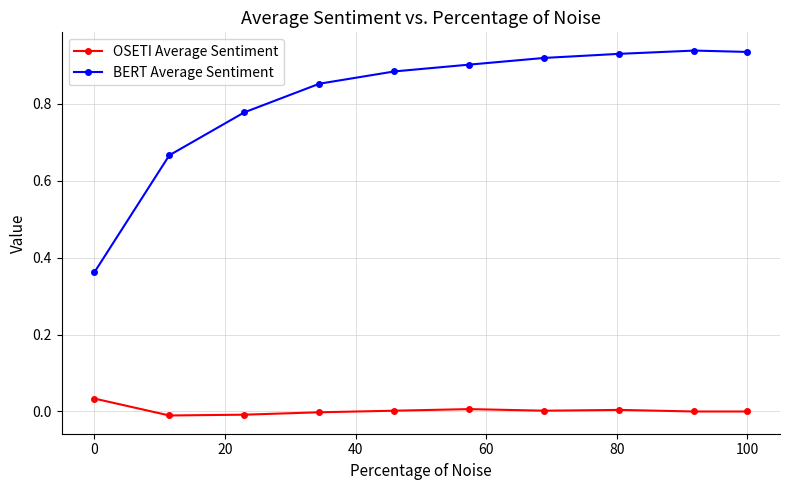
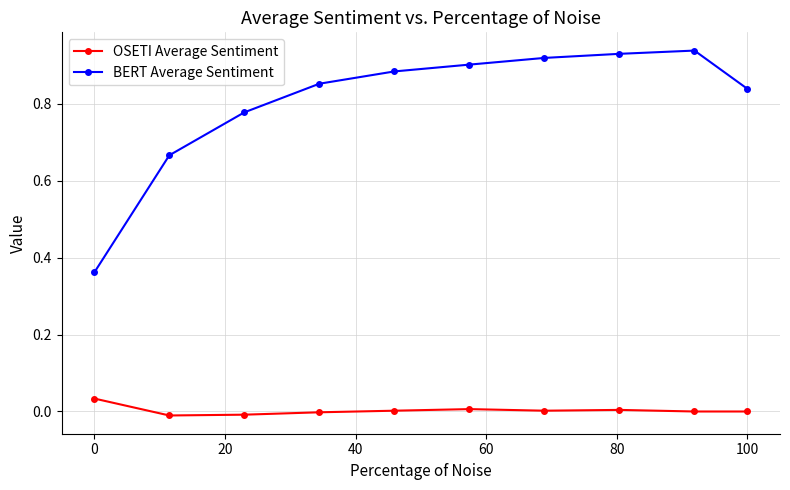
BERT Average Sentiment, 100: 0.93 -> 0.84
